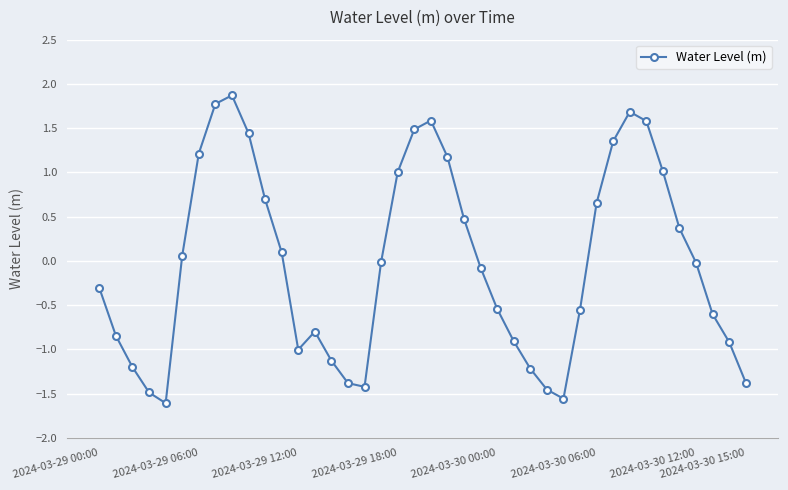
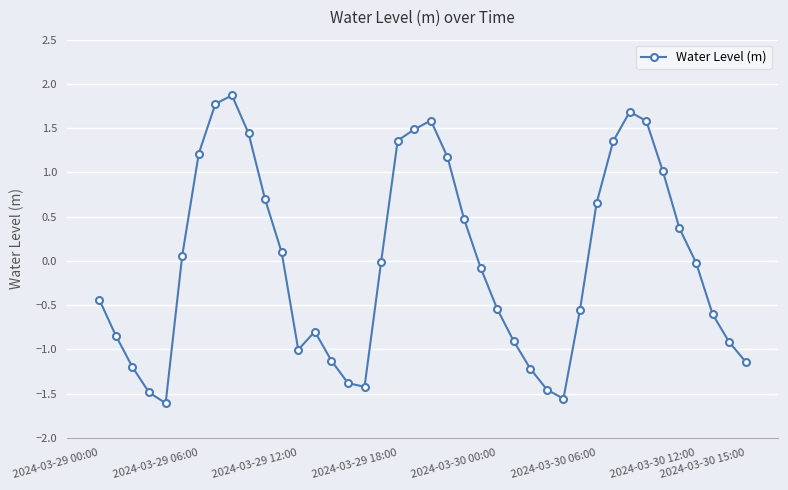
2024-03-29 00:00: -0.3 -> -0.4
2024-03-29 18:00: 1.0 -> 1.4
2024-03-30 15:00: -1.4 -> -1.1
